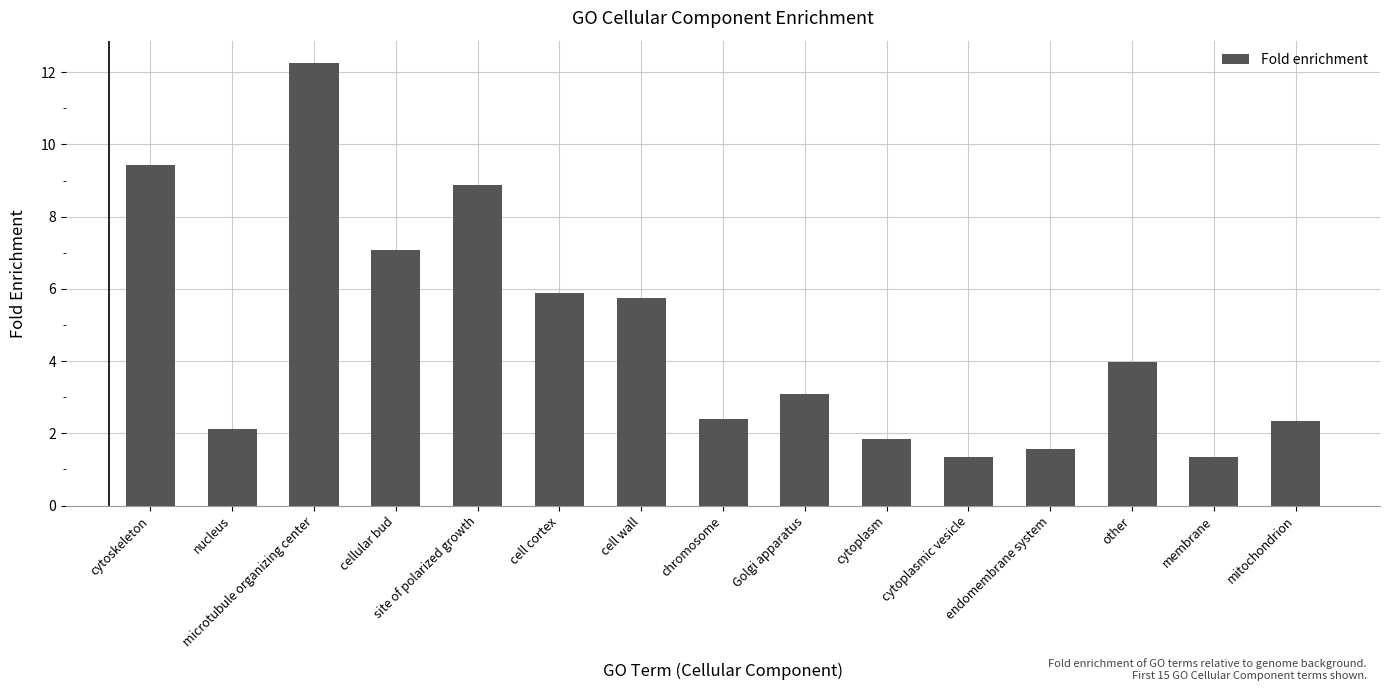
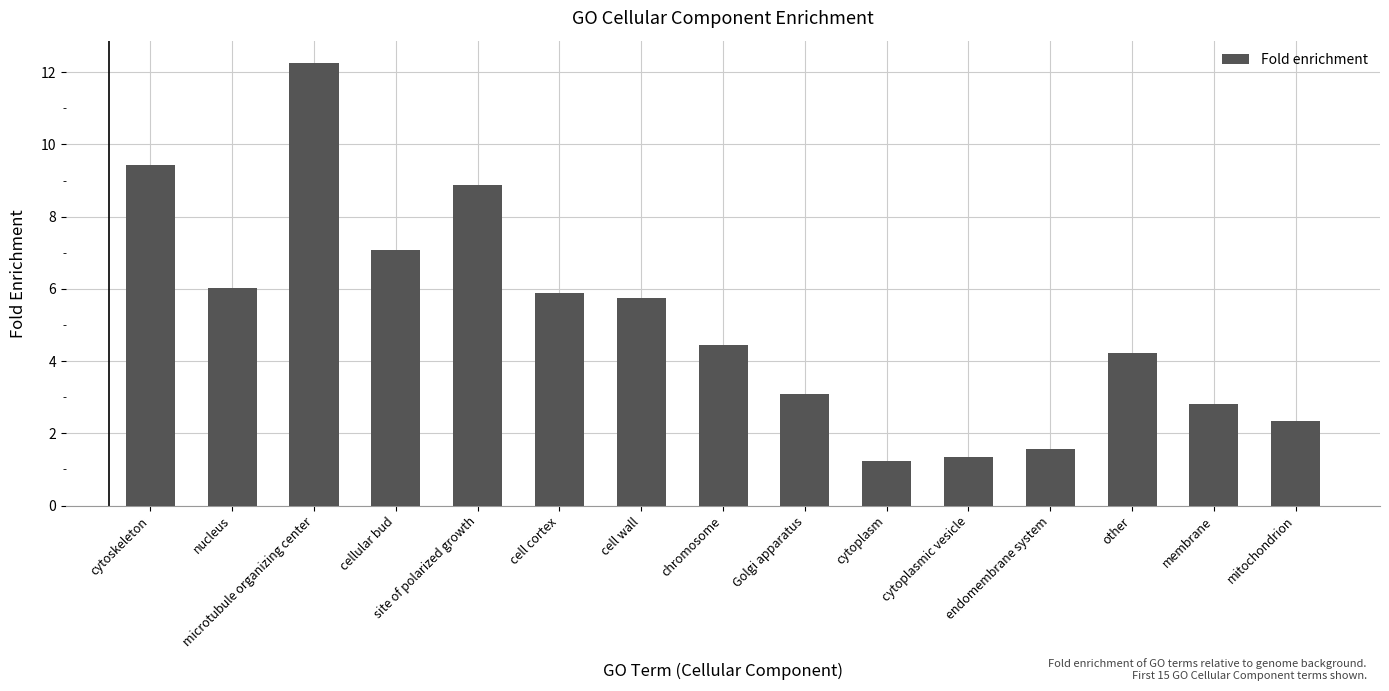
nucleus: 2.1 -> 6.0
chromosome: 2.4 -> 4.4
cytoplasm: 1.8 -> 1.2
other: 4.0 -> 4.2
membrane: 1.3 -> 2.8
